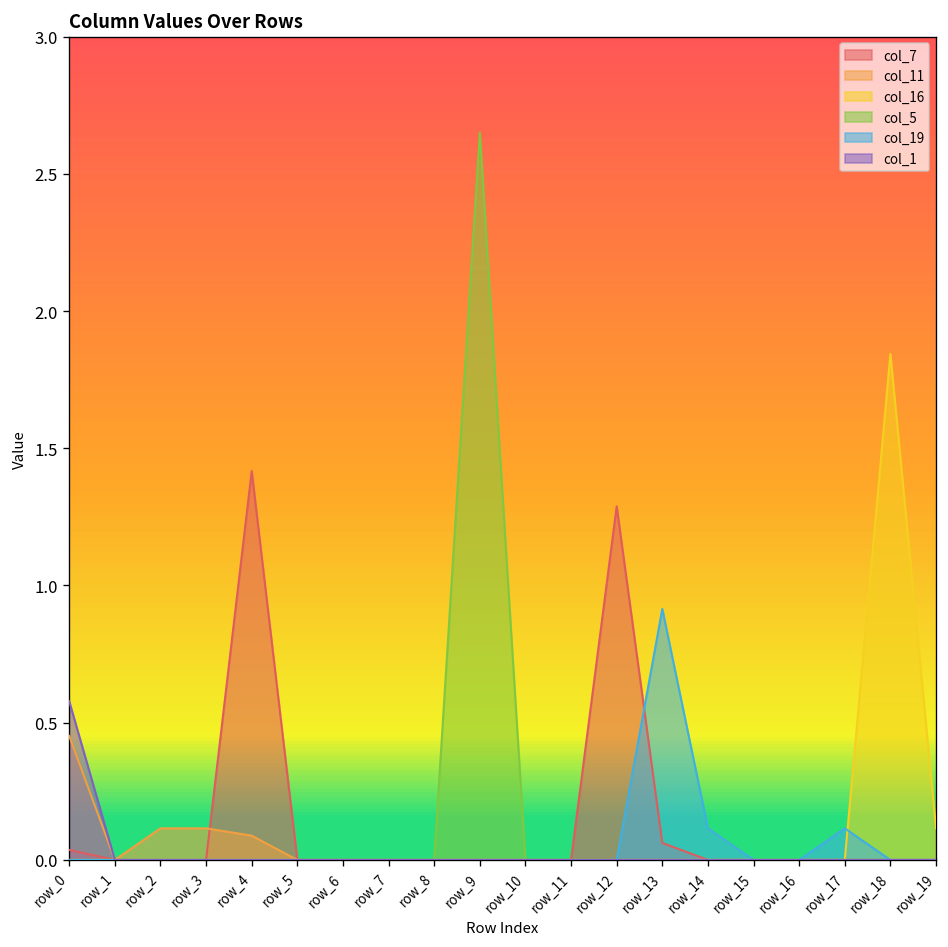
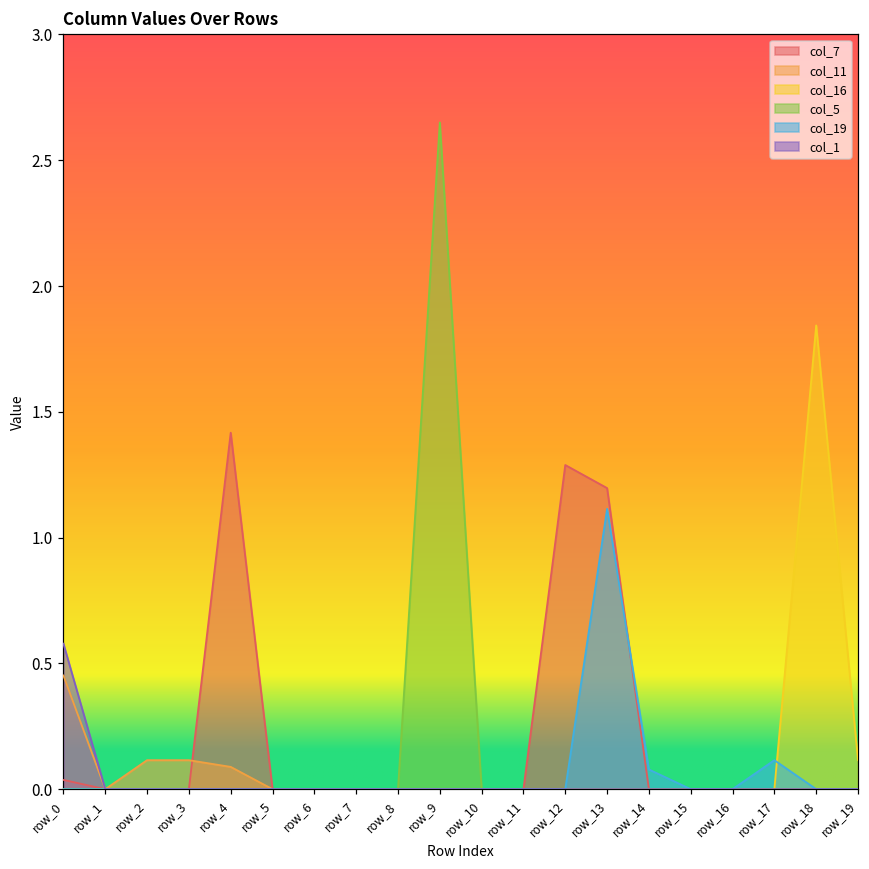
col_7, row_13: 0.06 -> 1.20
col_19, row_13: 0.91 -> 1.11
col_19, row_14: 0.12 -> 0.08
